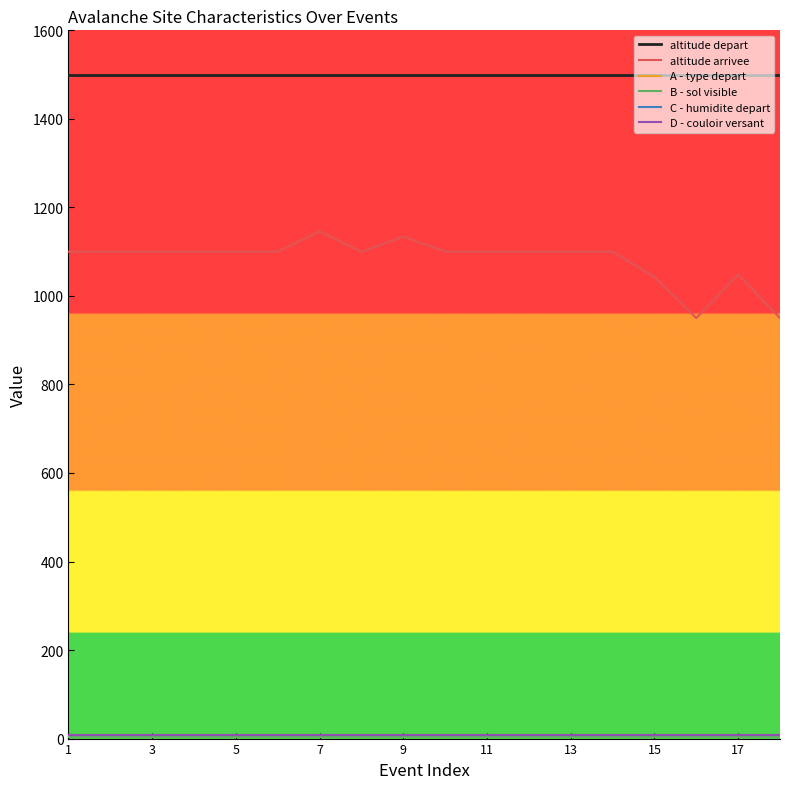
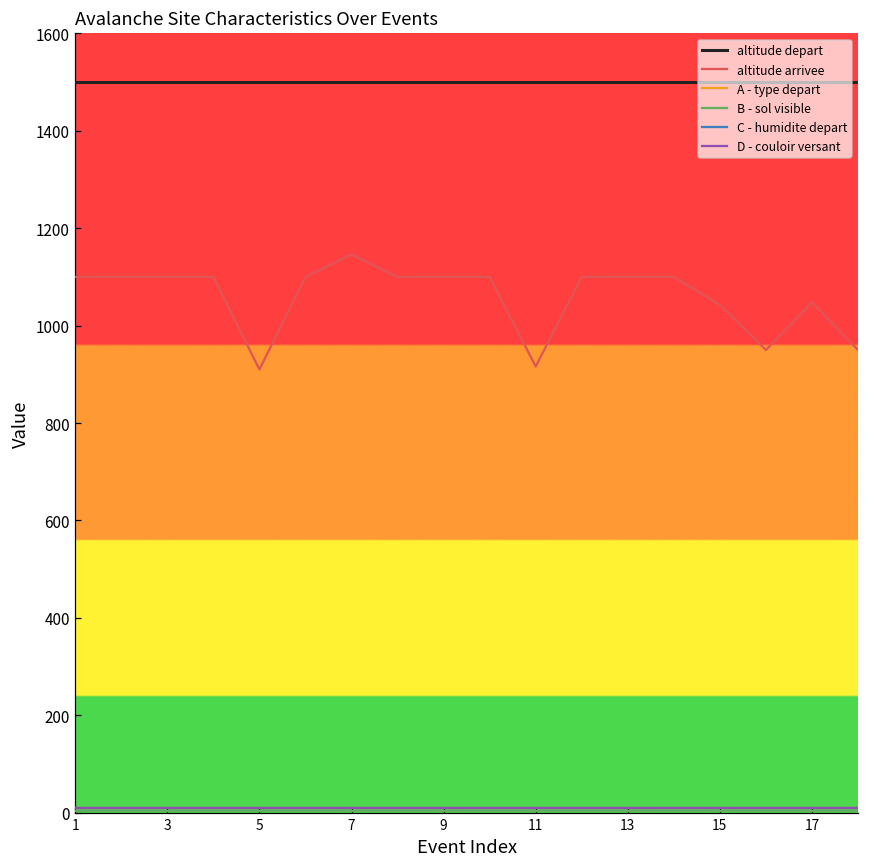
altitude arrivee, 5: 1100 -> 910
altitude arrivee, 9: 1130 -> 1100
altitude arrivee, 11: 1100 -> 920
